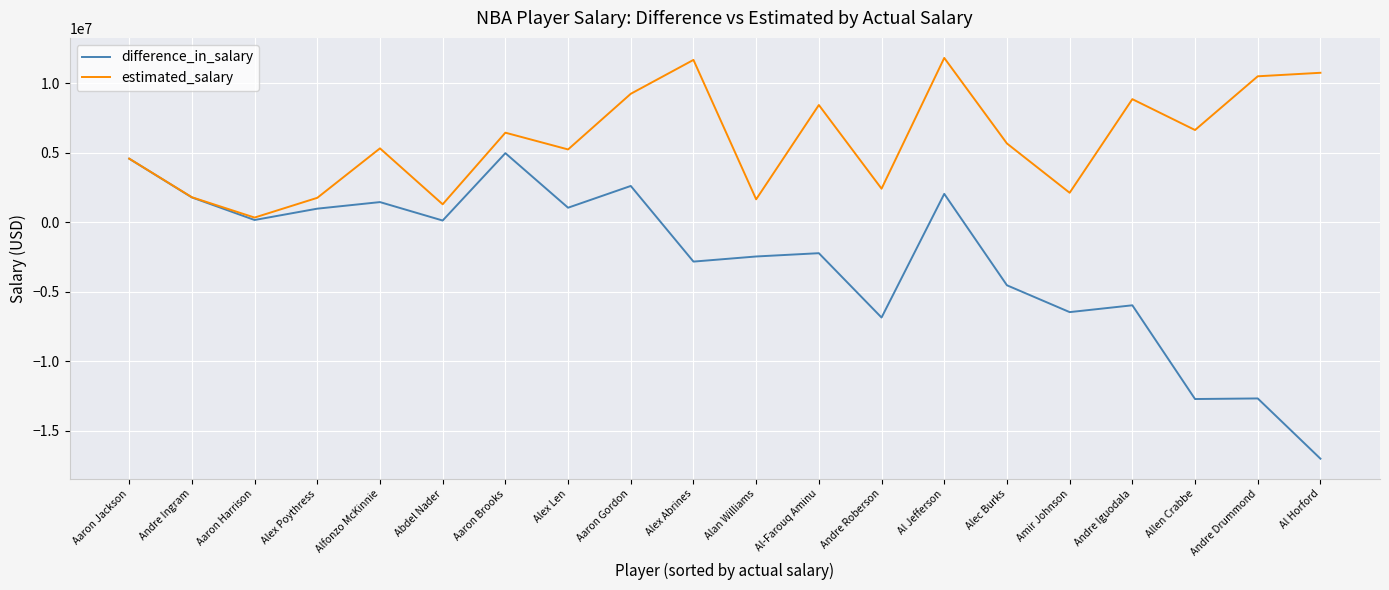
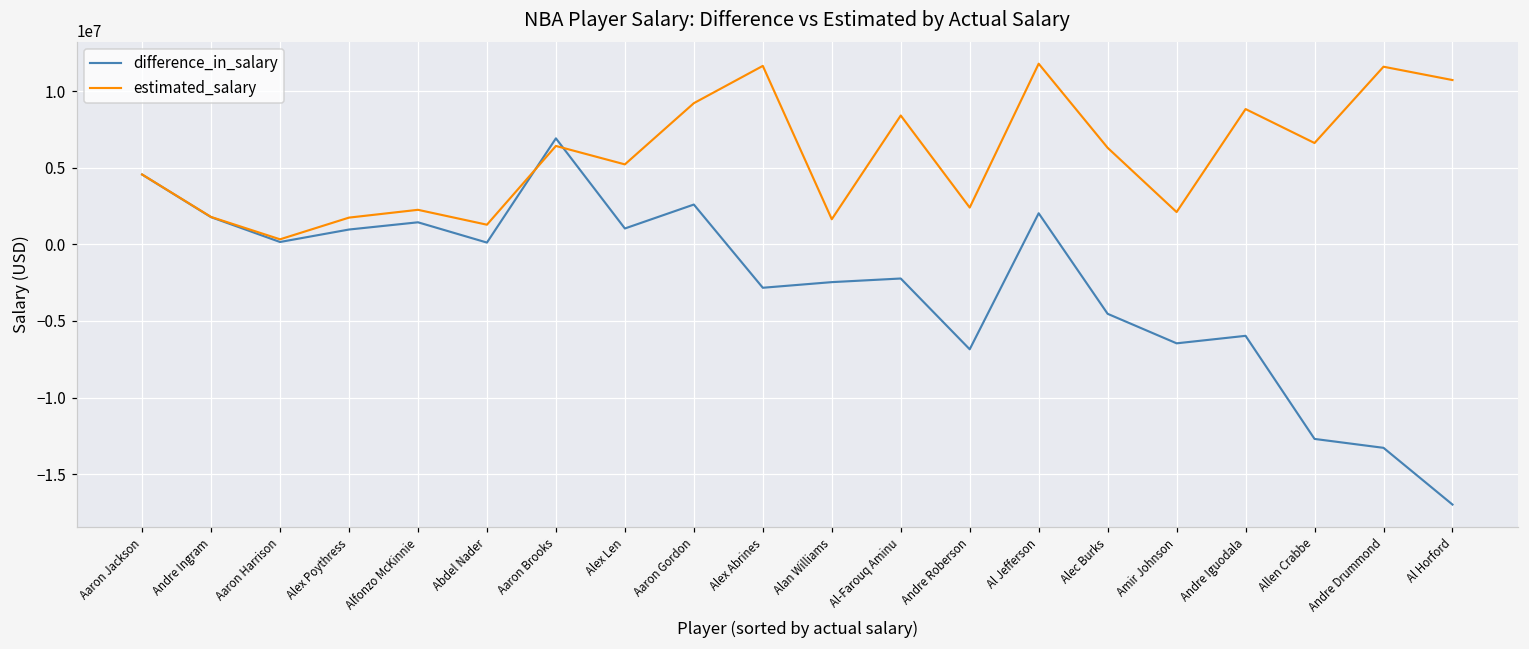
estimated_salary, Alfonzo McKinnie: 5300000 -> 2300000
difference_in_salary, Aaron Brooks: 5000000 -> 6900000
estimated_salary, Alec Burks: 5700000 -> 6300000
difference_in_salary, Andre Drummond: -12700000 -> -13300000
estimated_salary, Andre Drummond: 10500000 -> 11600000
